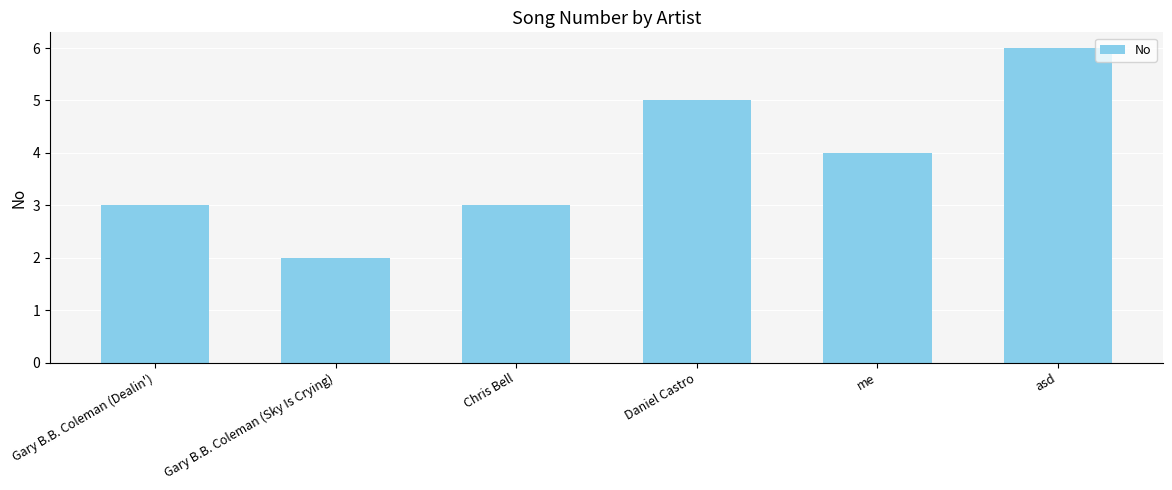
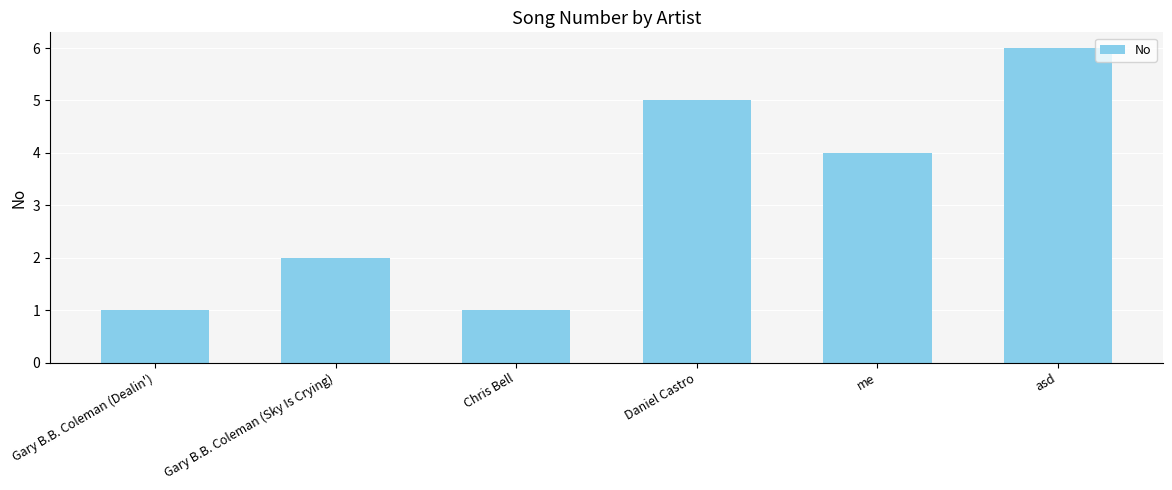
Gary B.B. Coleman (Dealin'): 3 -> 1
Chris Bell: 3 -> 1
